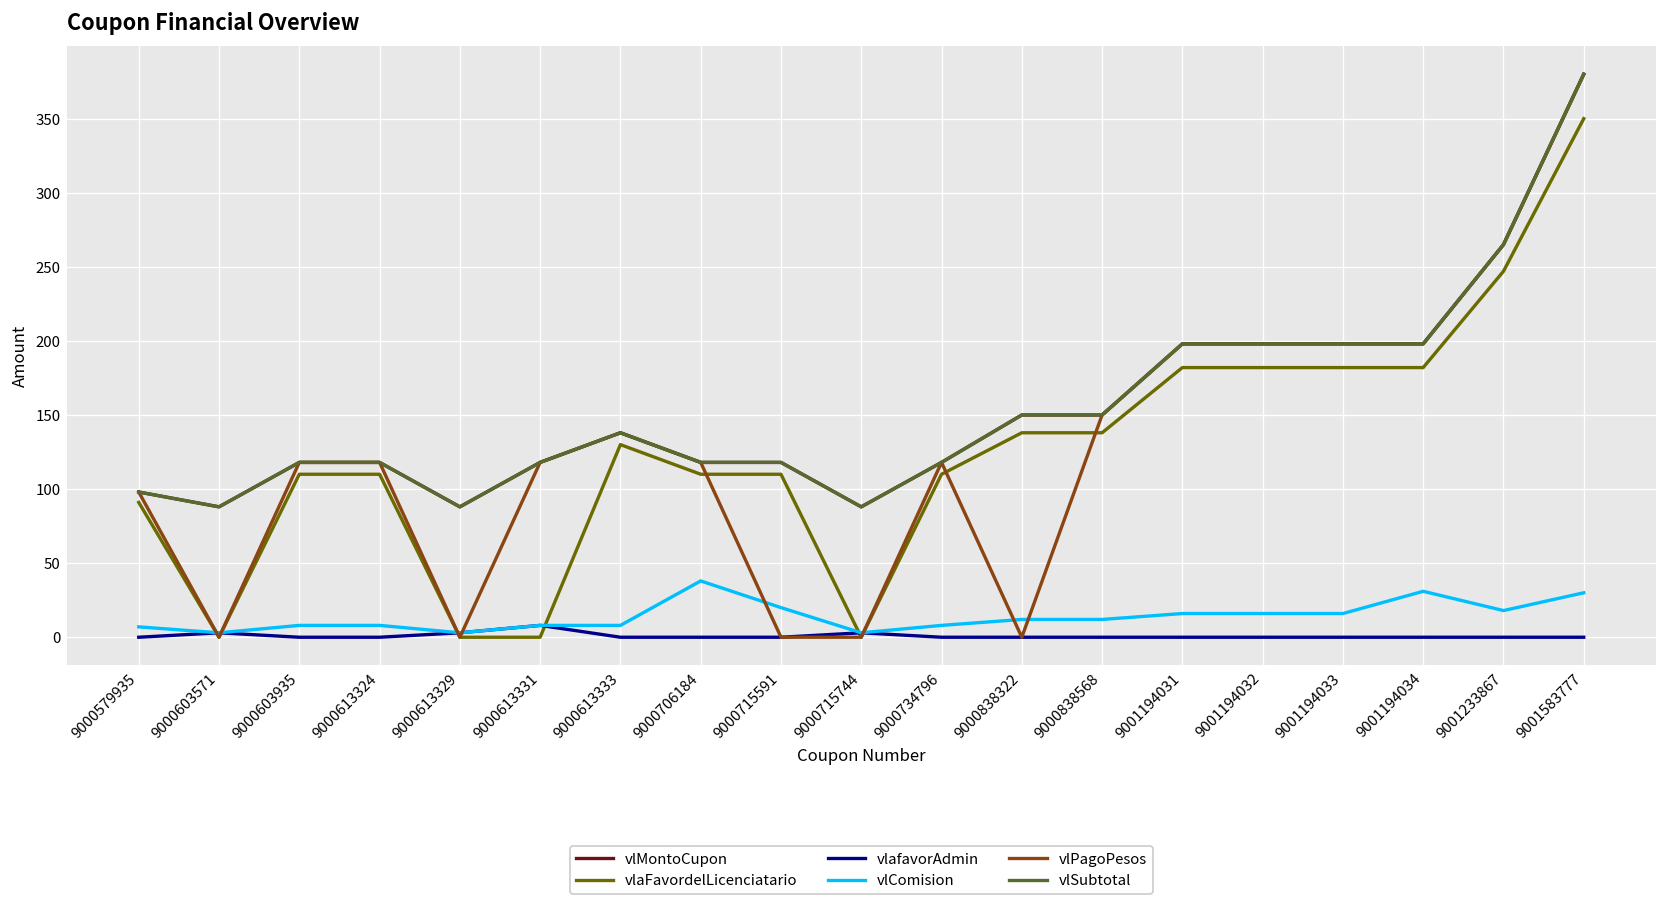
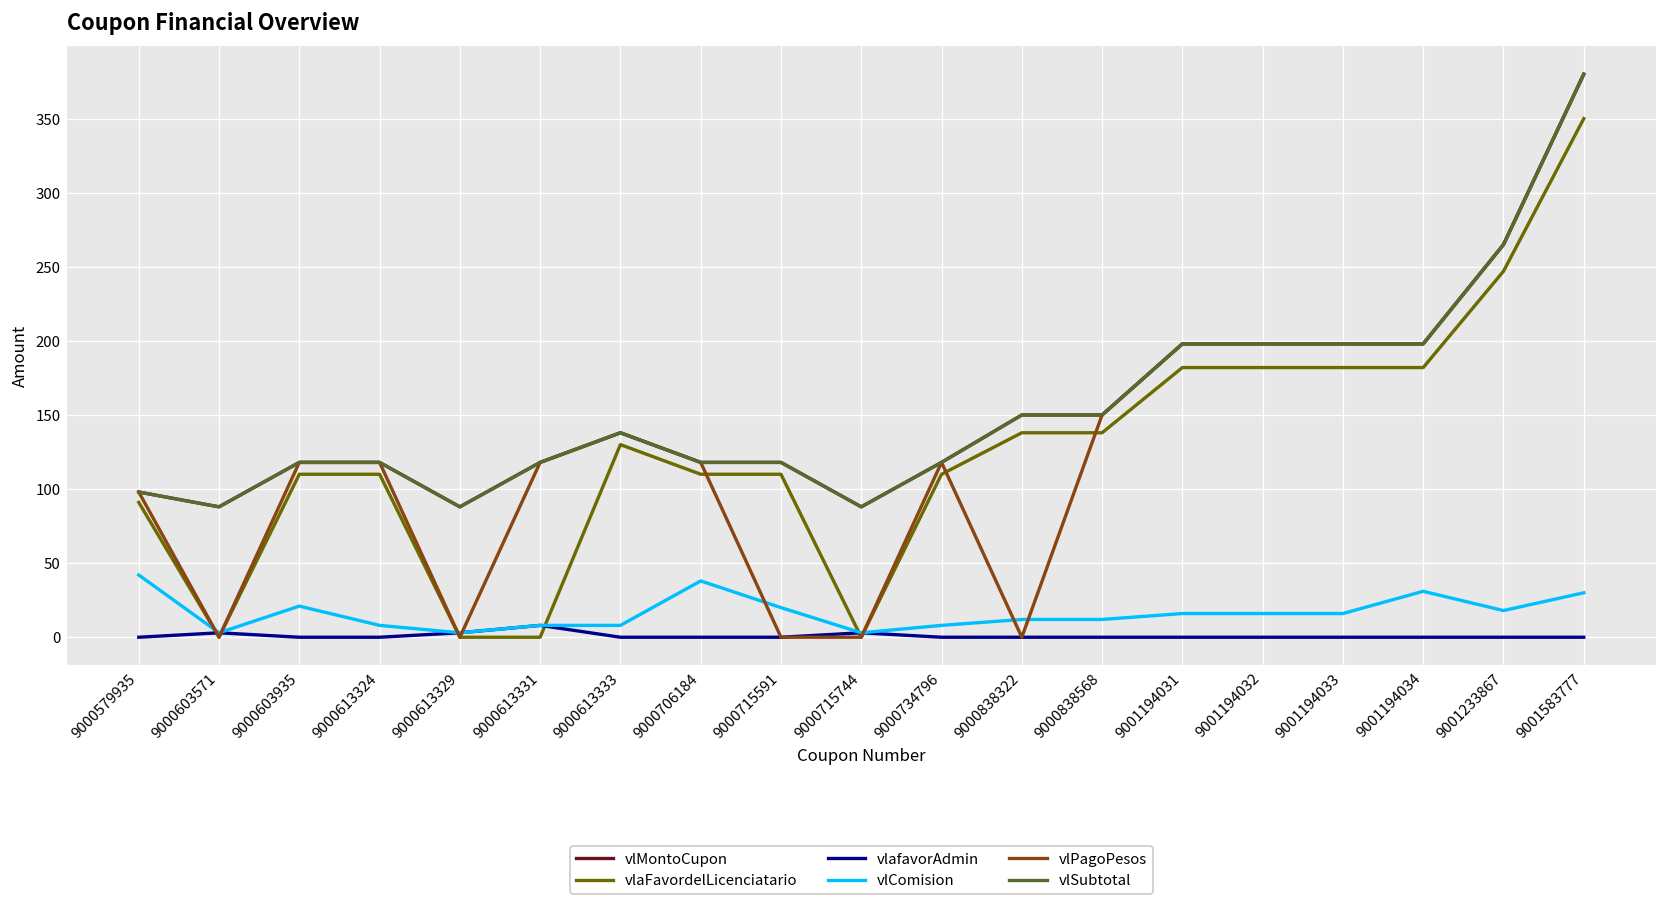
vlComision, 9000579935: 7 -> 42
vlComision, 9000603935: 8 -> 21
